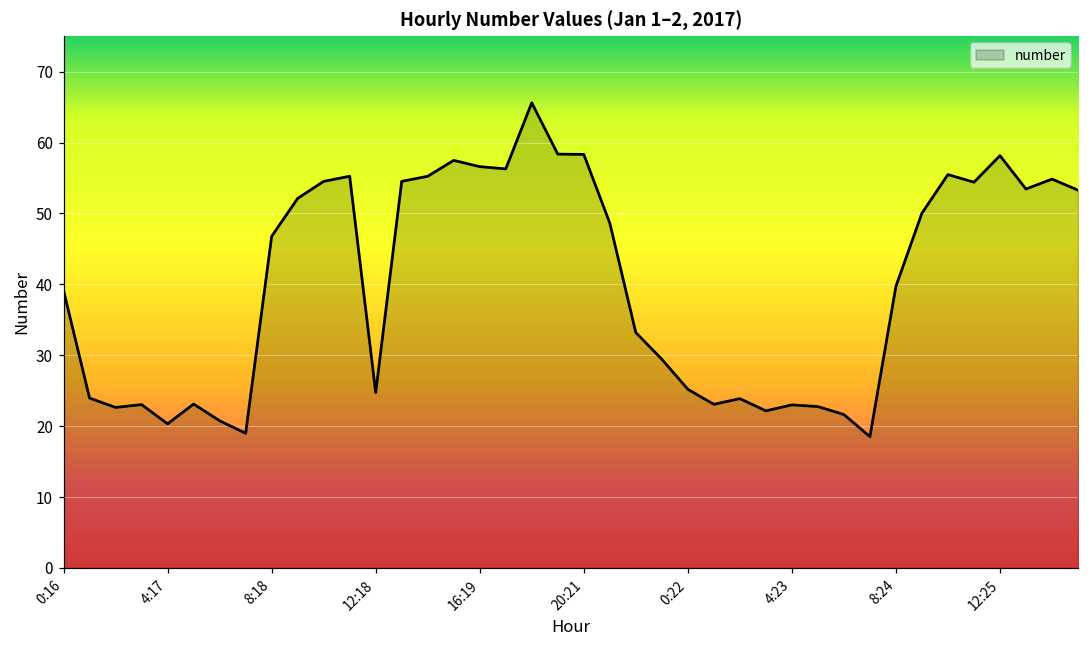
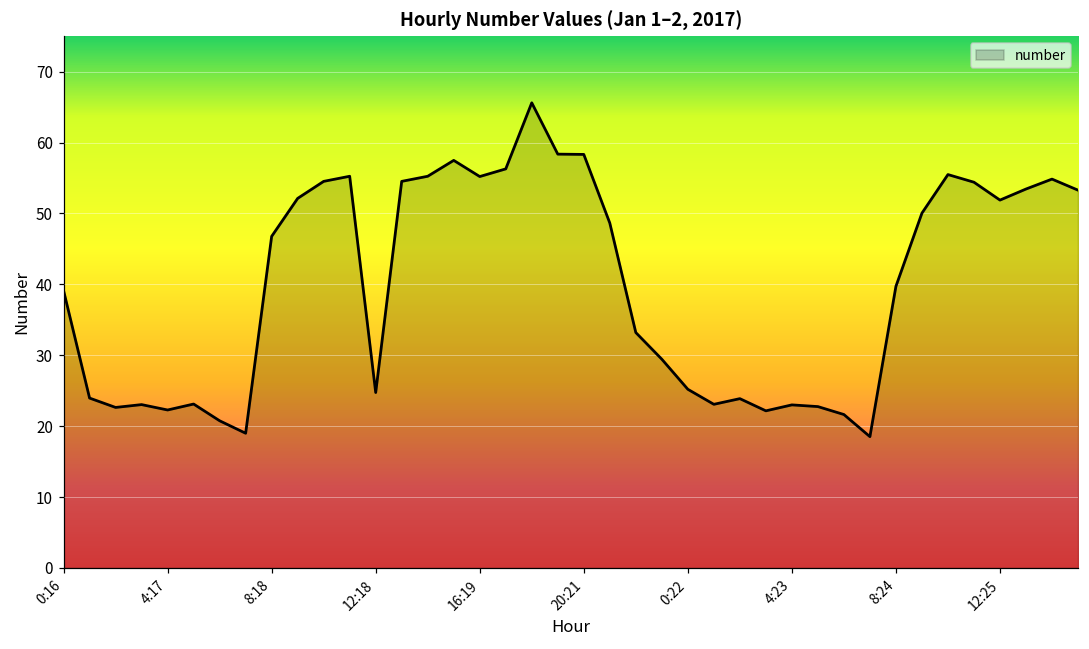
4:17: 20 -> 22
16:19: 57 -> 55
12:25: 58 -> 52
